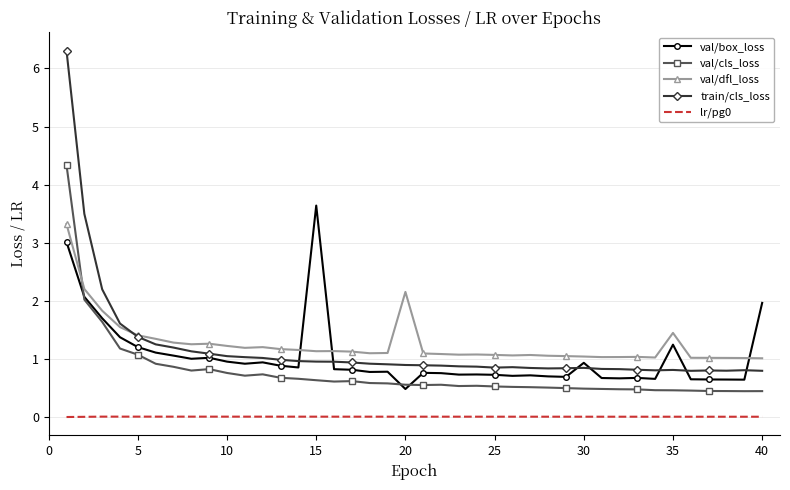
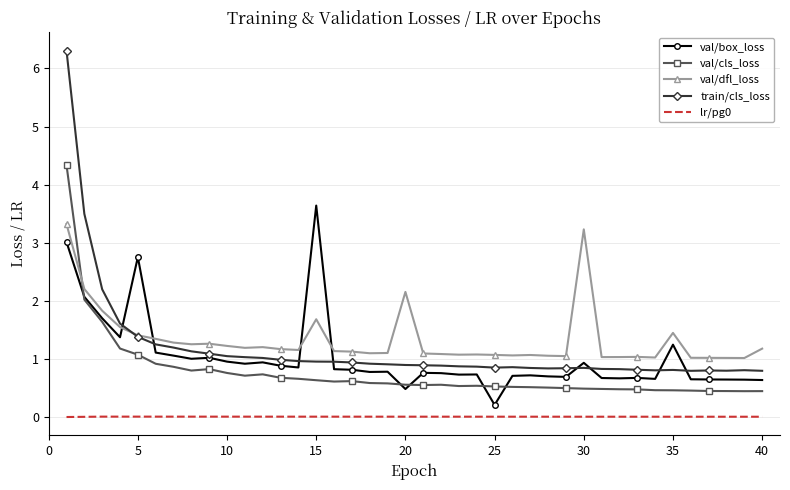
val/box_loss, 5: 1.2 -> 2.8
val/dfl_loss, 15: 1.1 -> 1.7
val/box_loss, 25: 0.7 -> 0.2
val/dfl_loss, 30: 1.0 -> 3.2
val/box_loss, 40: 2.0 -> 0.6
val/dfl_loss, 40: 1.0 -> 1.2
